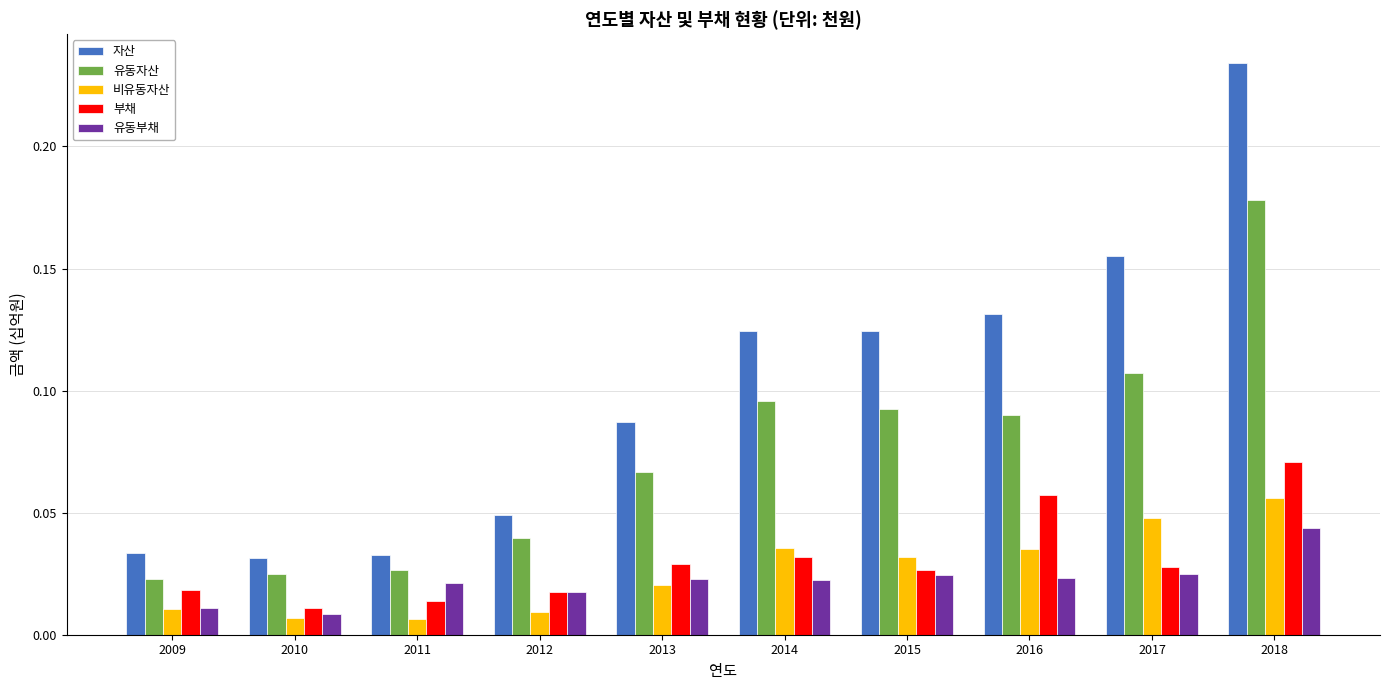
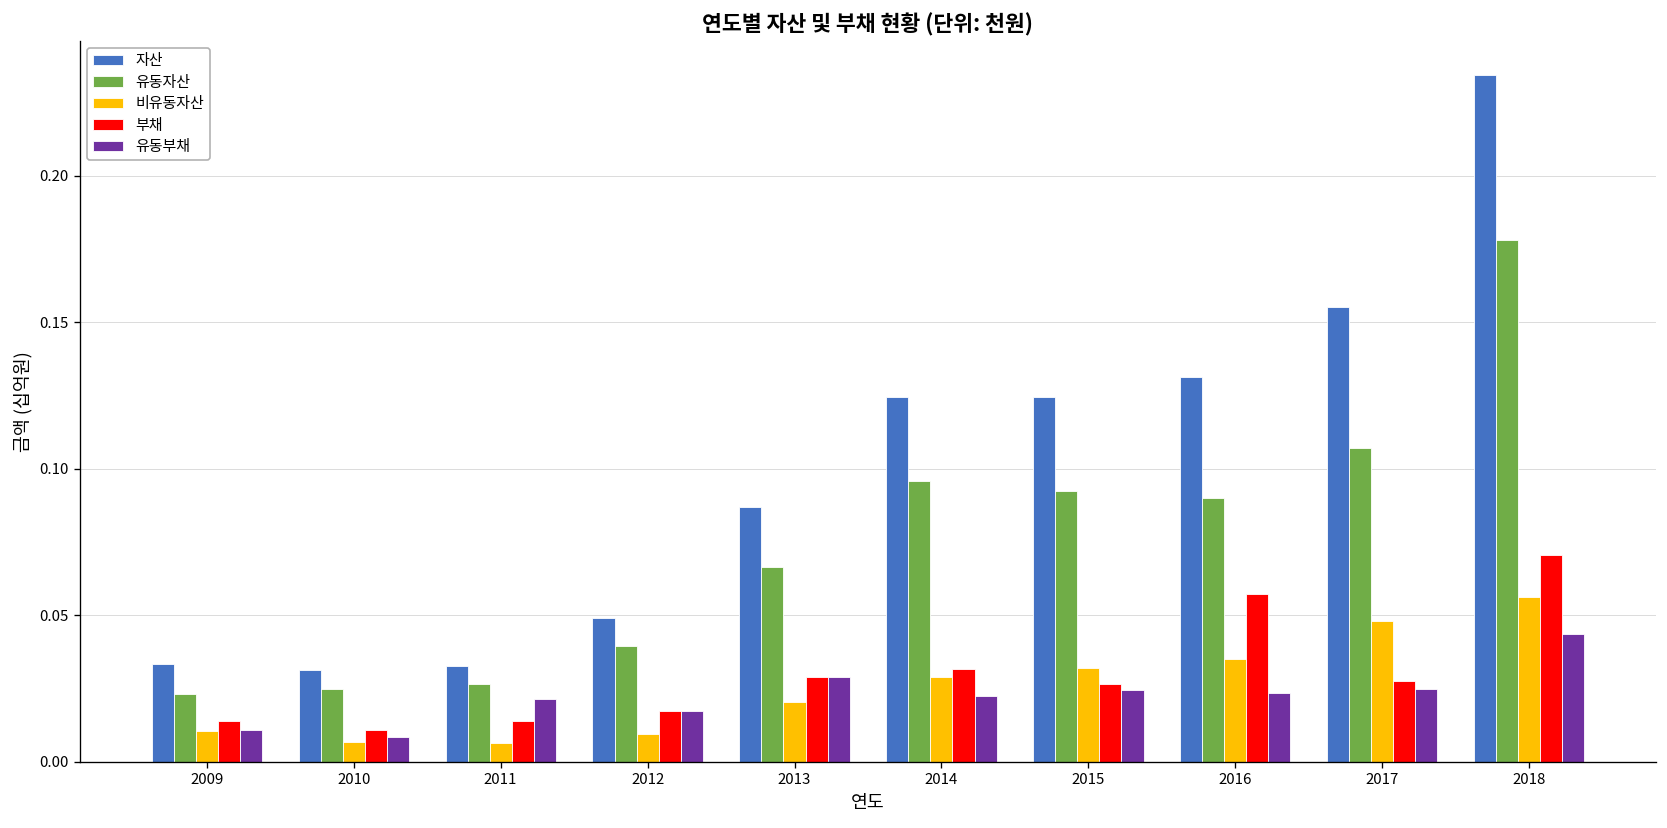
부채, 2009: 0.018 -> 0.014
유동부채, 2013: 0.023 -> 0.029
비유동자산, 2014: 0.036 -> 0.029
